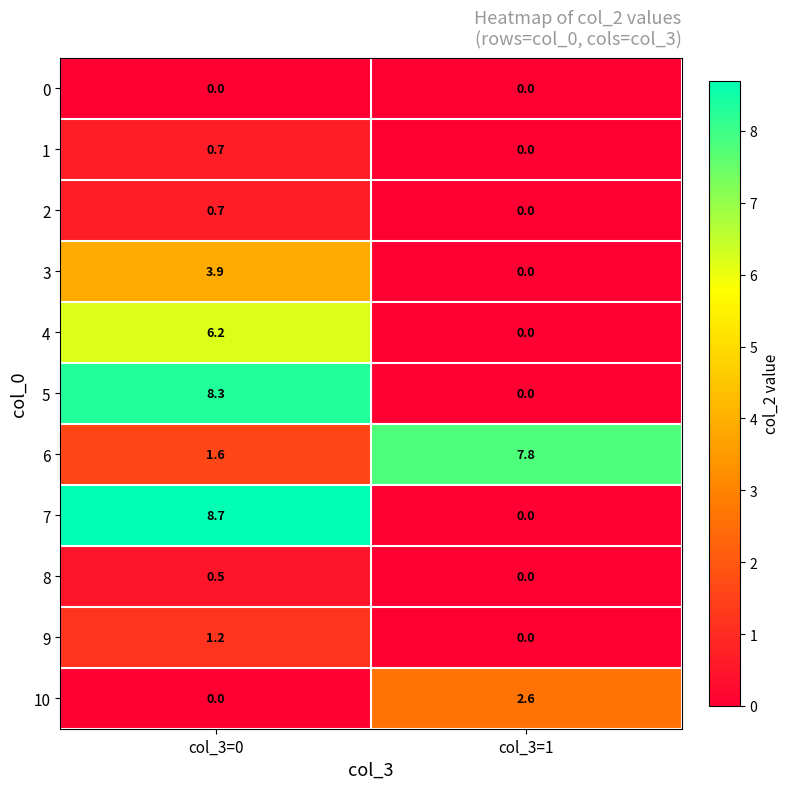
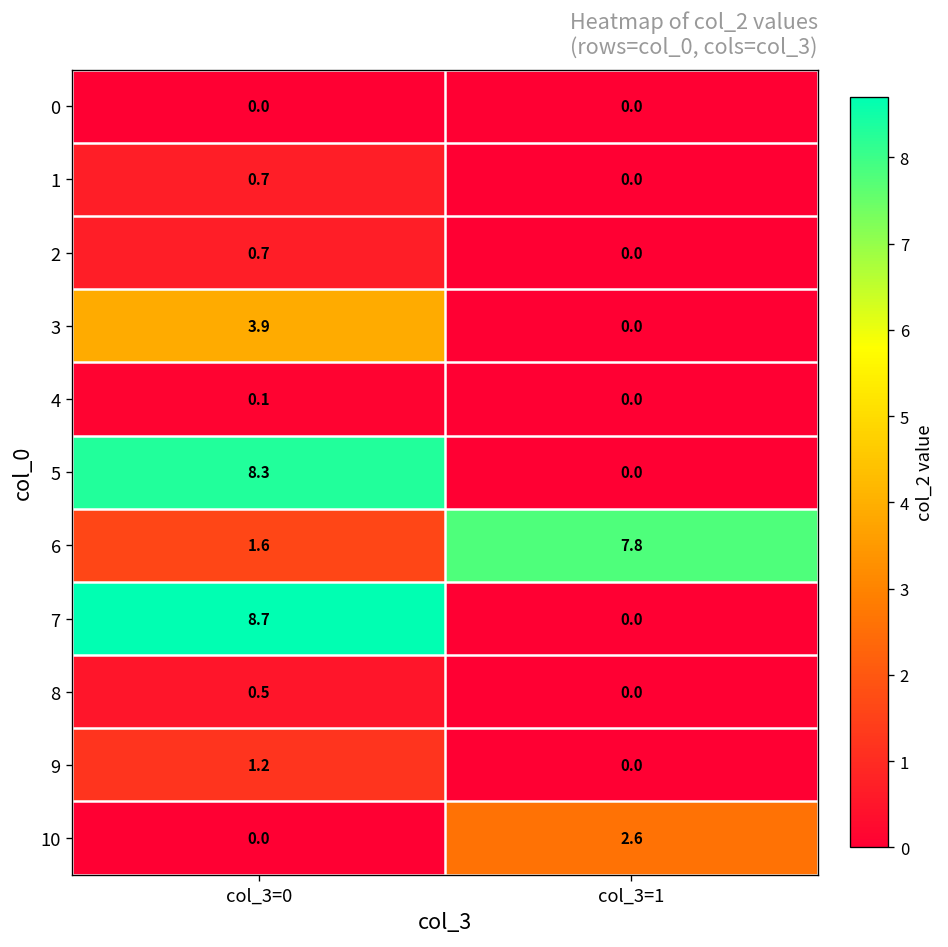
4, col_3=0: 6.2 -> 0.1
